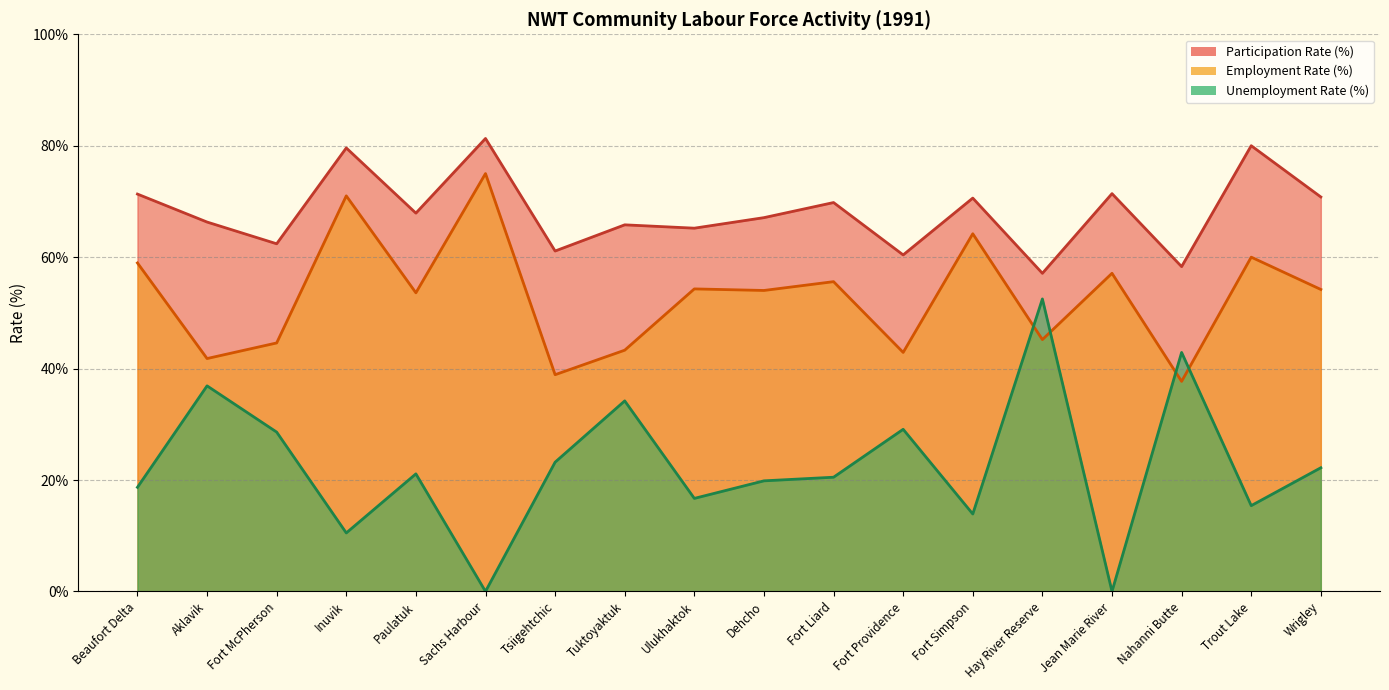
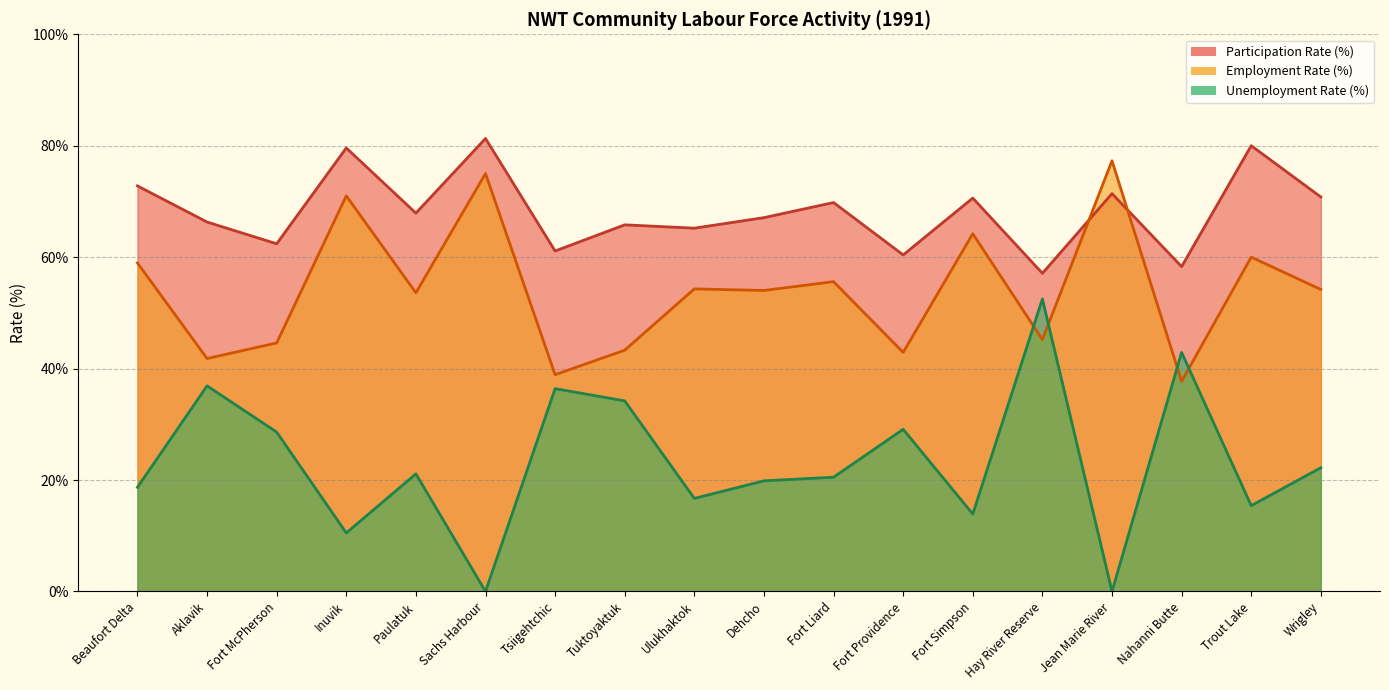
Participation Rate (%), Beaufort Delta: 71% -> 73%
Unemployment Rate (%), Tsiigehtchic: 23% -> 36%
Employment Rate (%), Jean Marie River: 57% -> 77%
